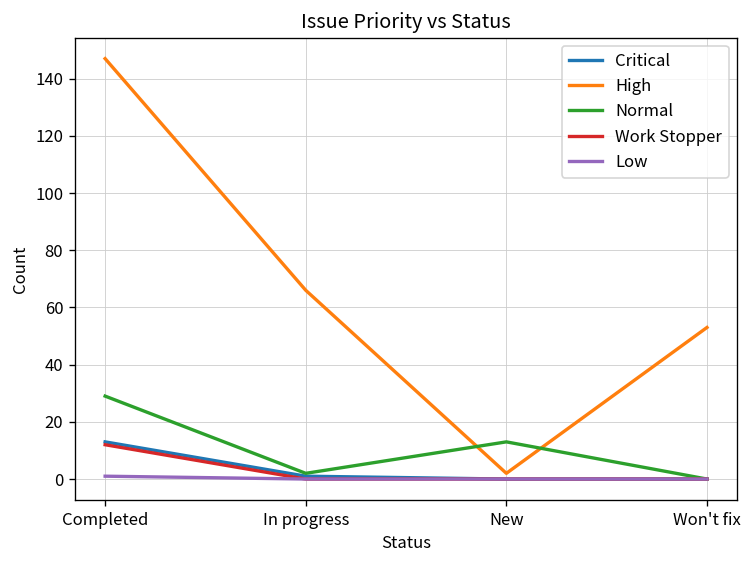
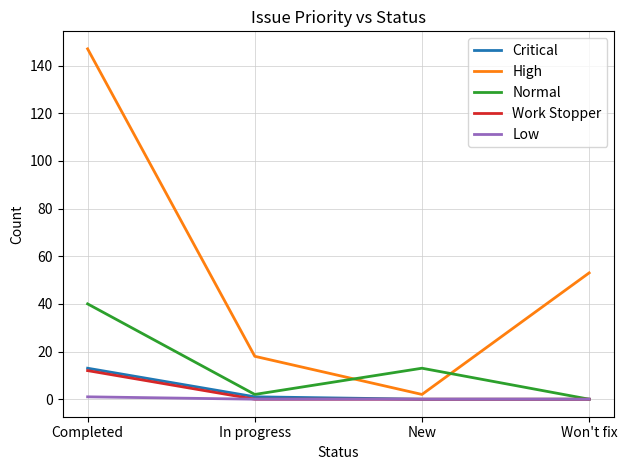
Normal, Completed: 29 -> 40
High, In progress: 66 -> 18
